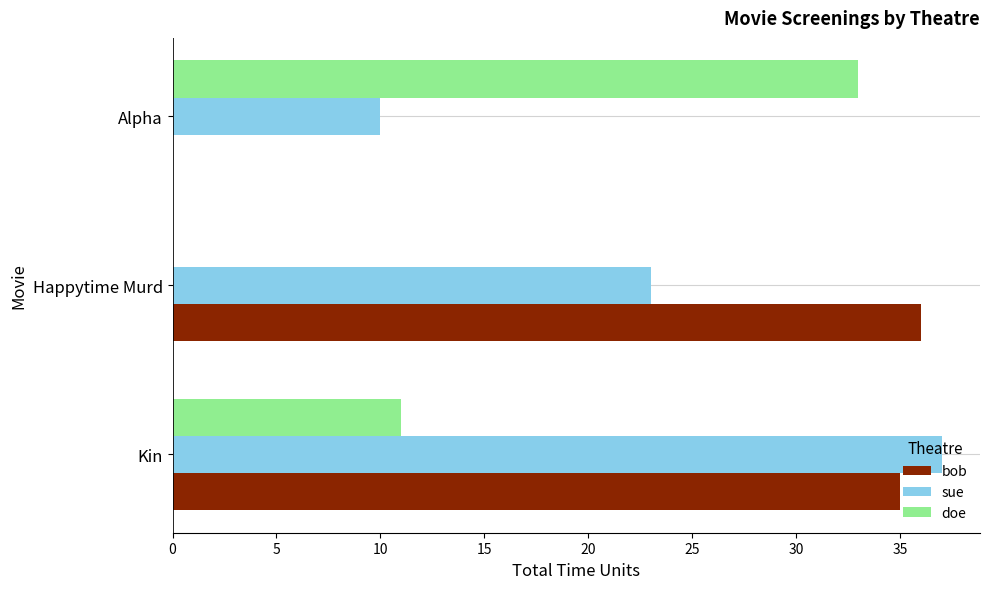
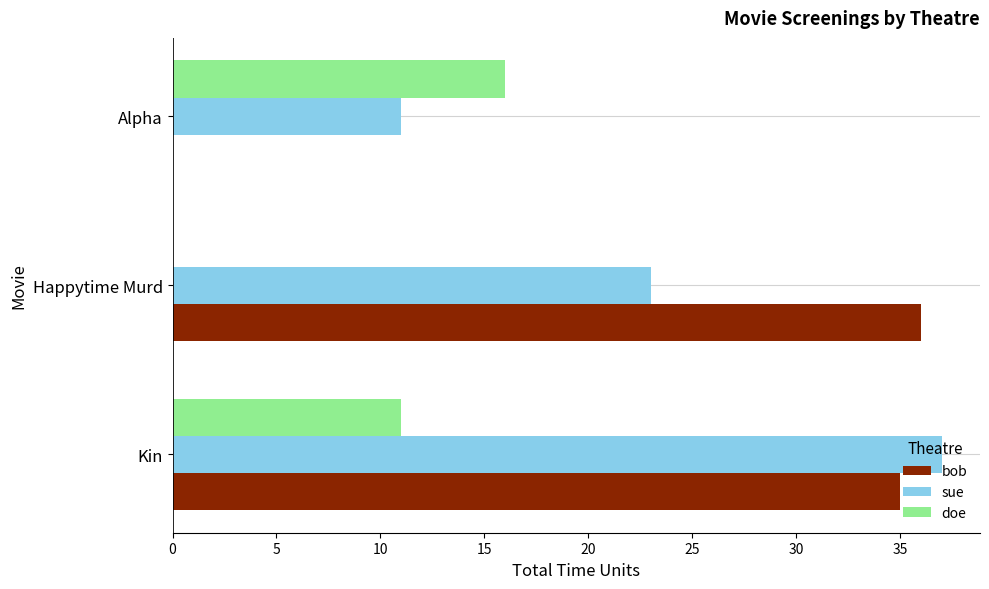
doe, Alpha: 33 -> 16
sue, Alpha: 10 -> 11
